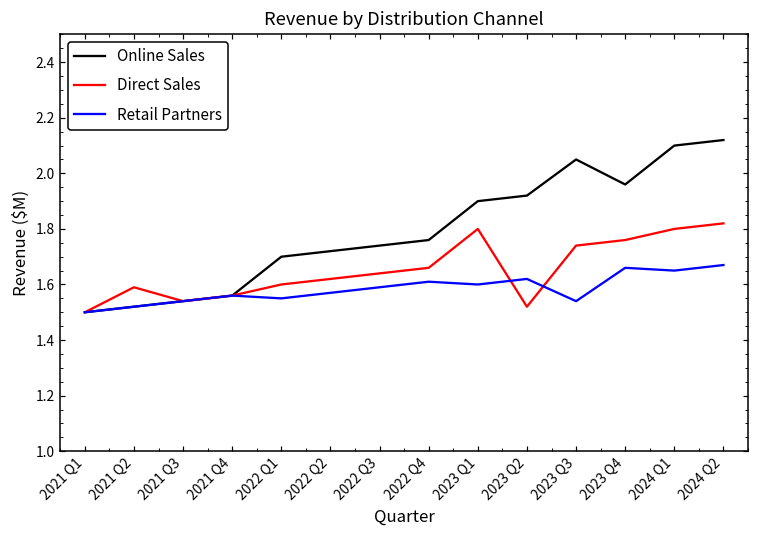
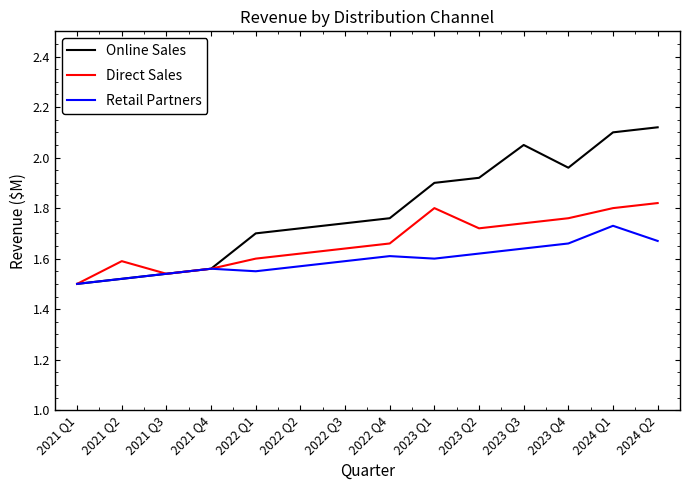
Direct Sales, 2023 Q2: 1.52 -> 1.72
Retail Partners, 2023 Q3: 1.54 -> 1.64
Retail Partners, 2024 Q1: 1.65 -> 1.73
